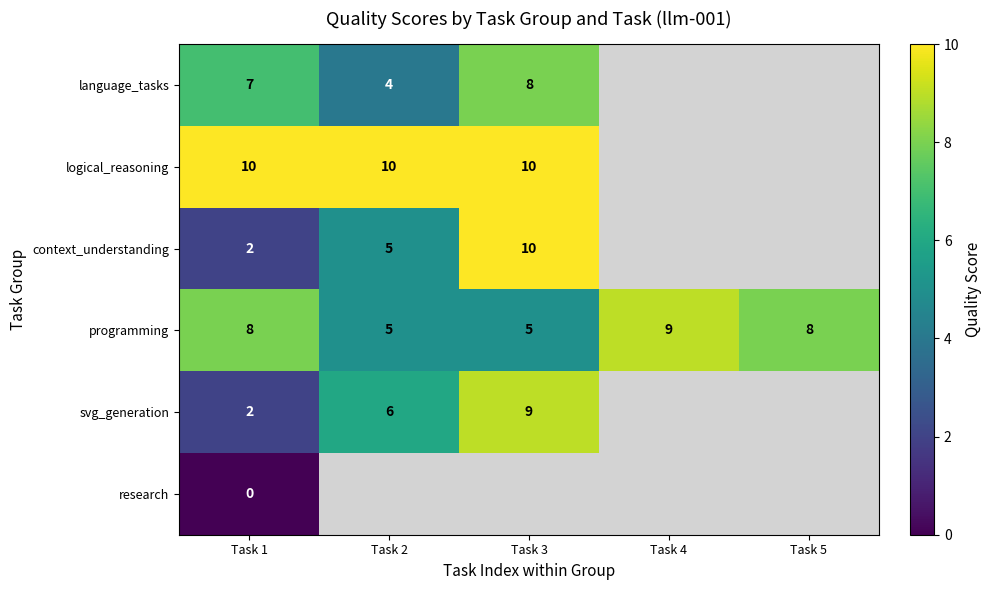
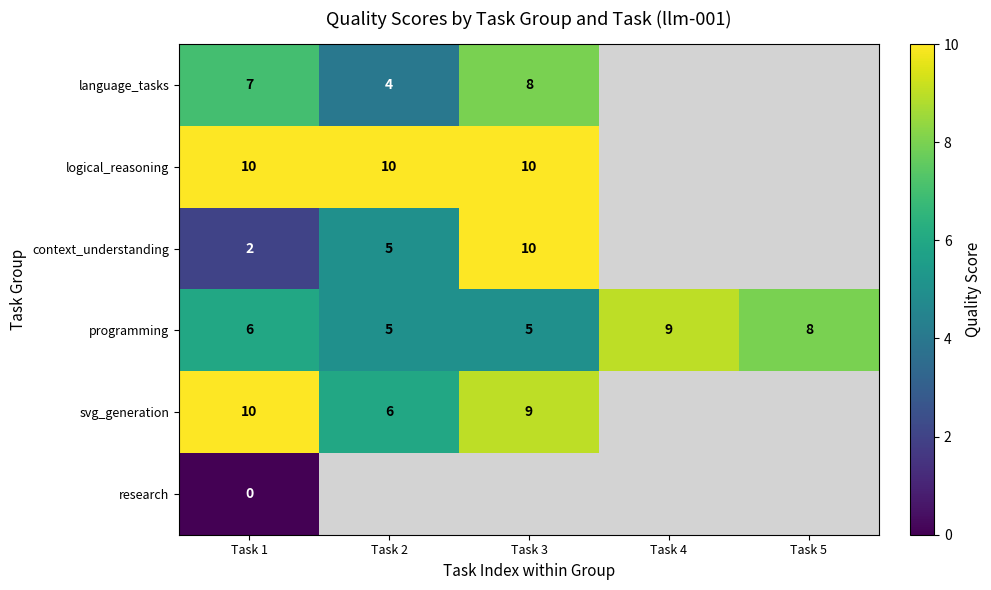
programming, Task 1: 8 -> 6
svg_generation, Task 1: 2 -> 10
